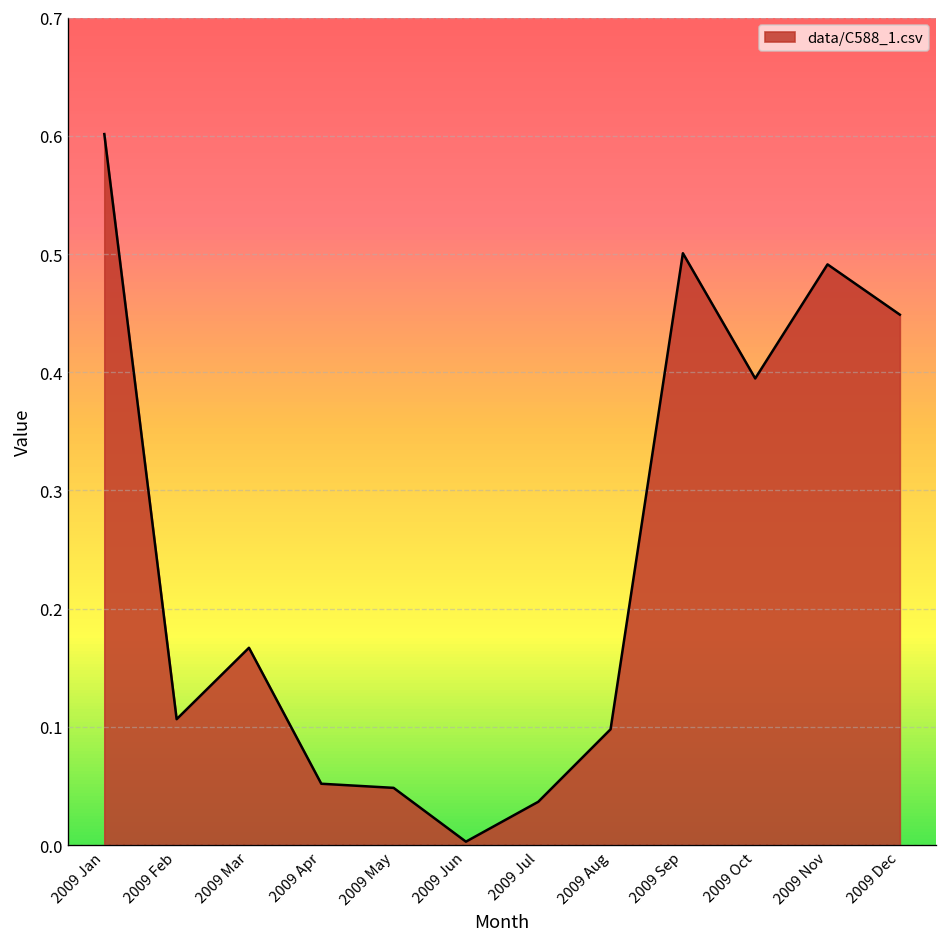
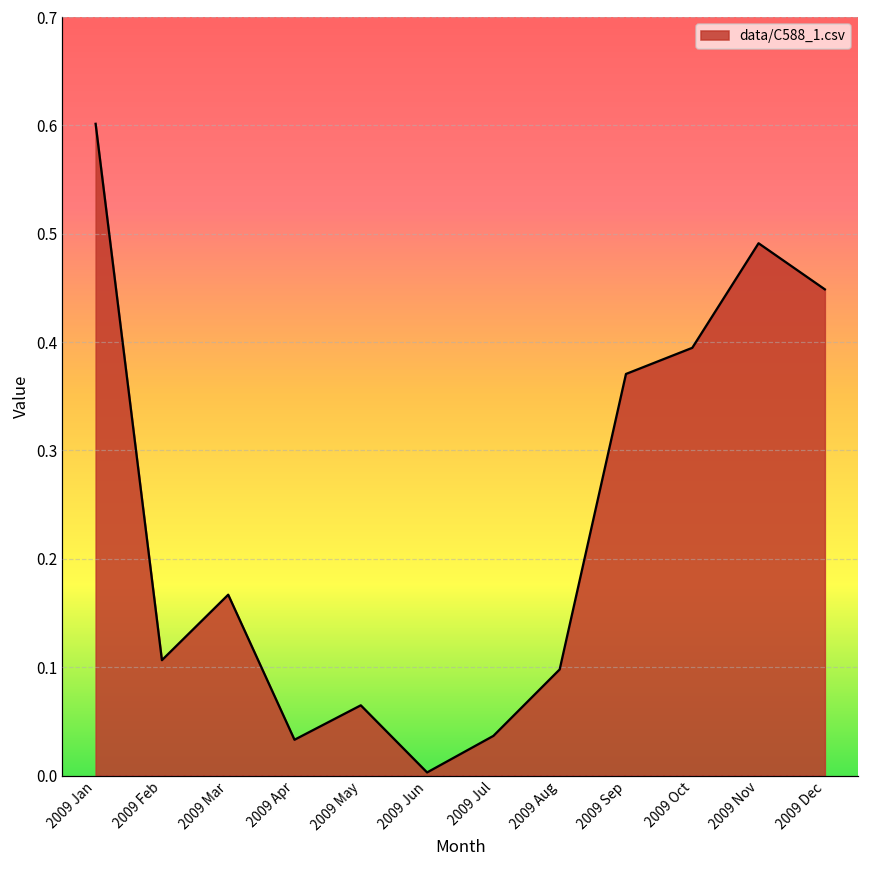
2009 Apr: 0.05 -> 0.03
2009 May: 0.05 -> 0.06
2009 Sep: 0.50 -> 0.37
